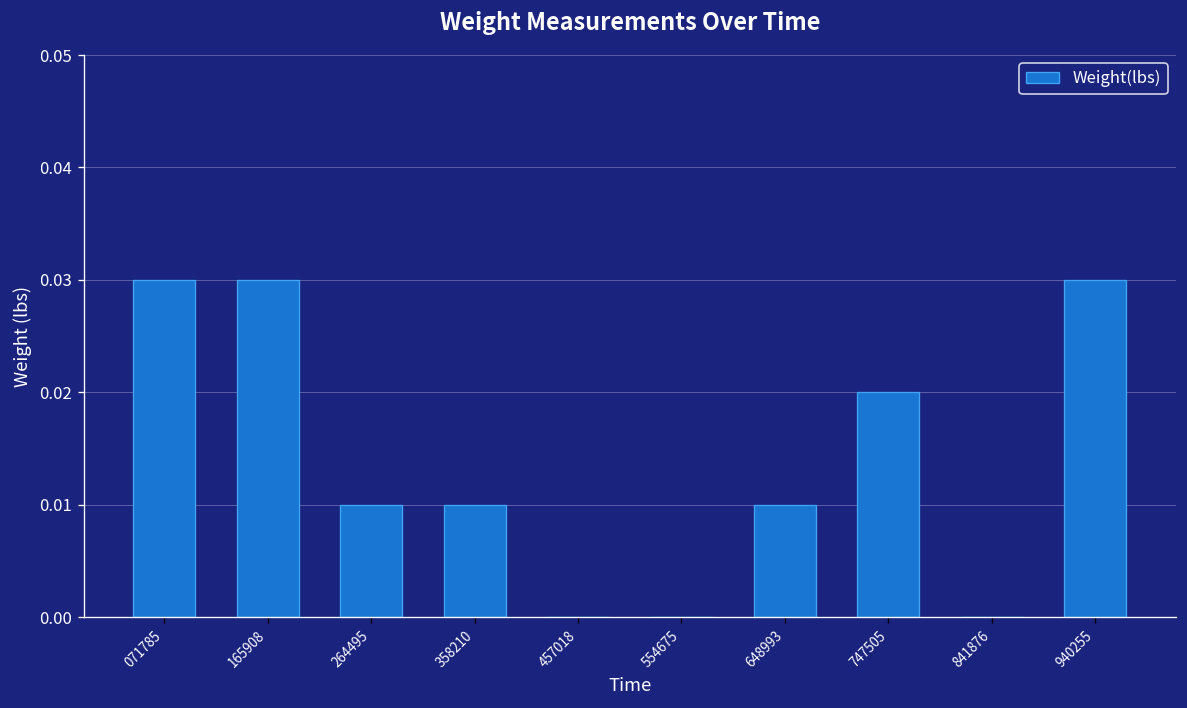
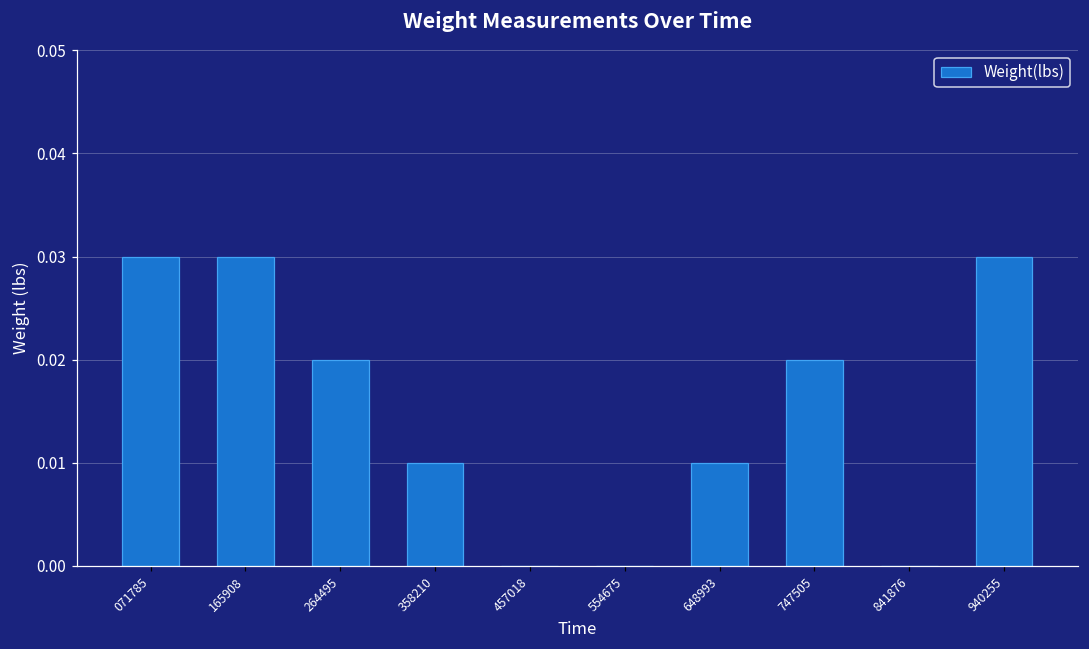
264495: 0.01 -> 0.02
